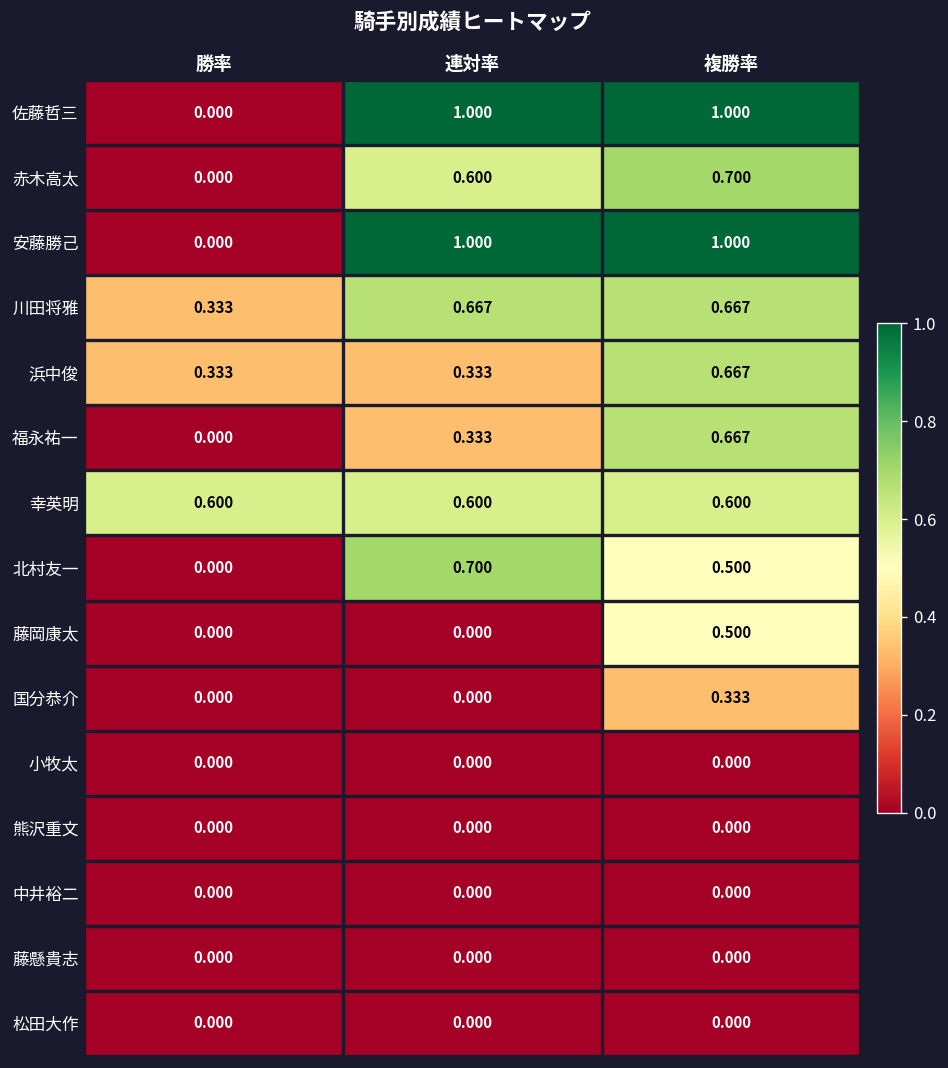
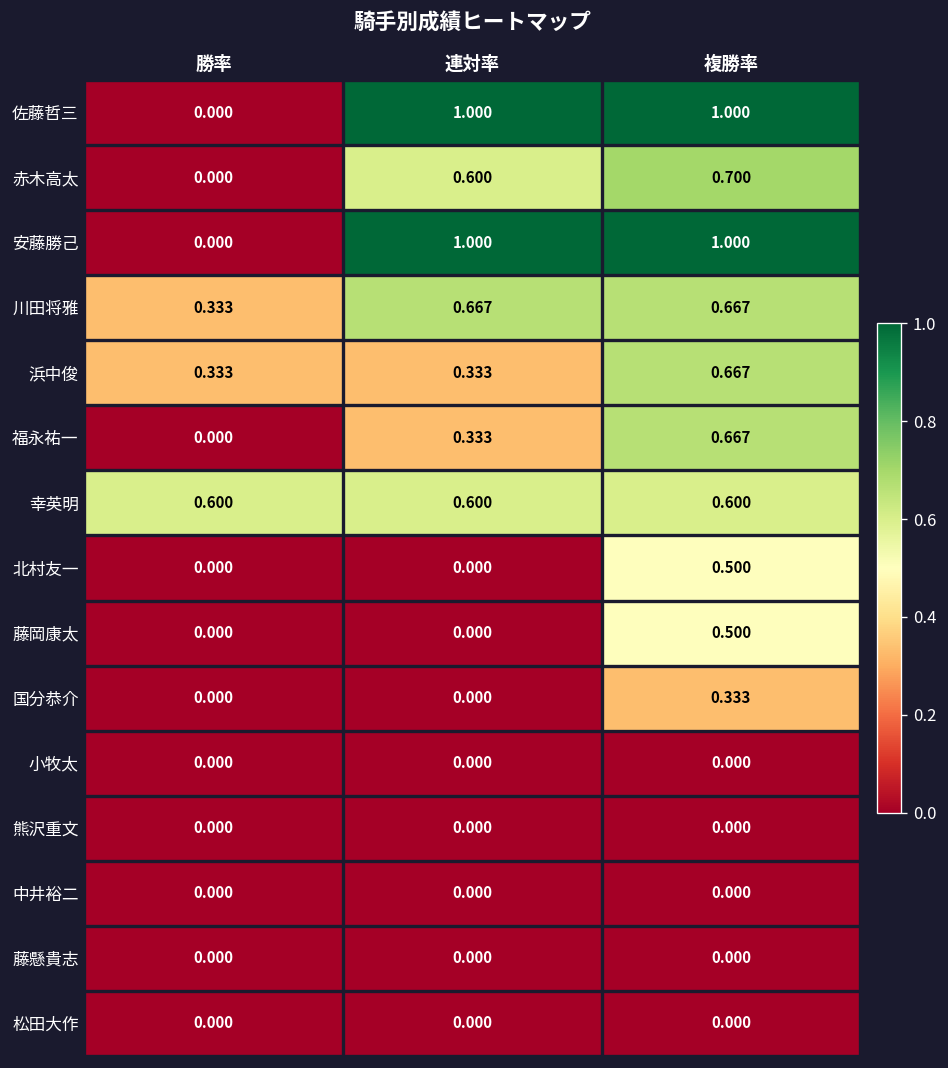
北村友一, 連対率: 0.700 -> 0.000
